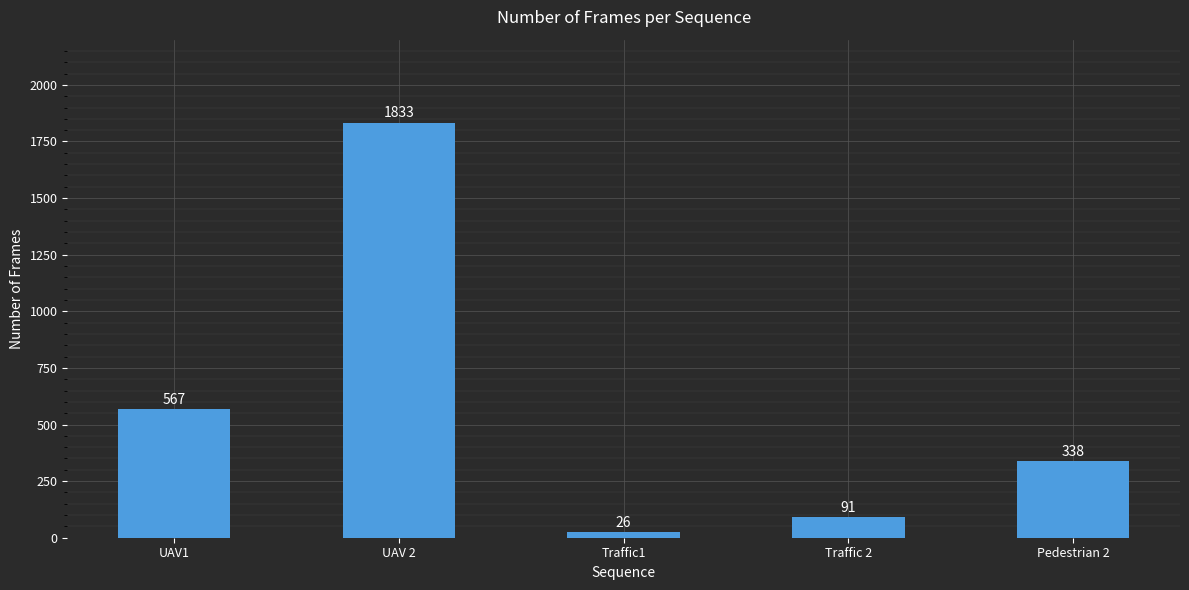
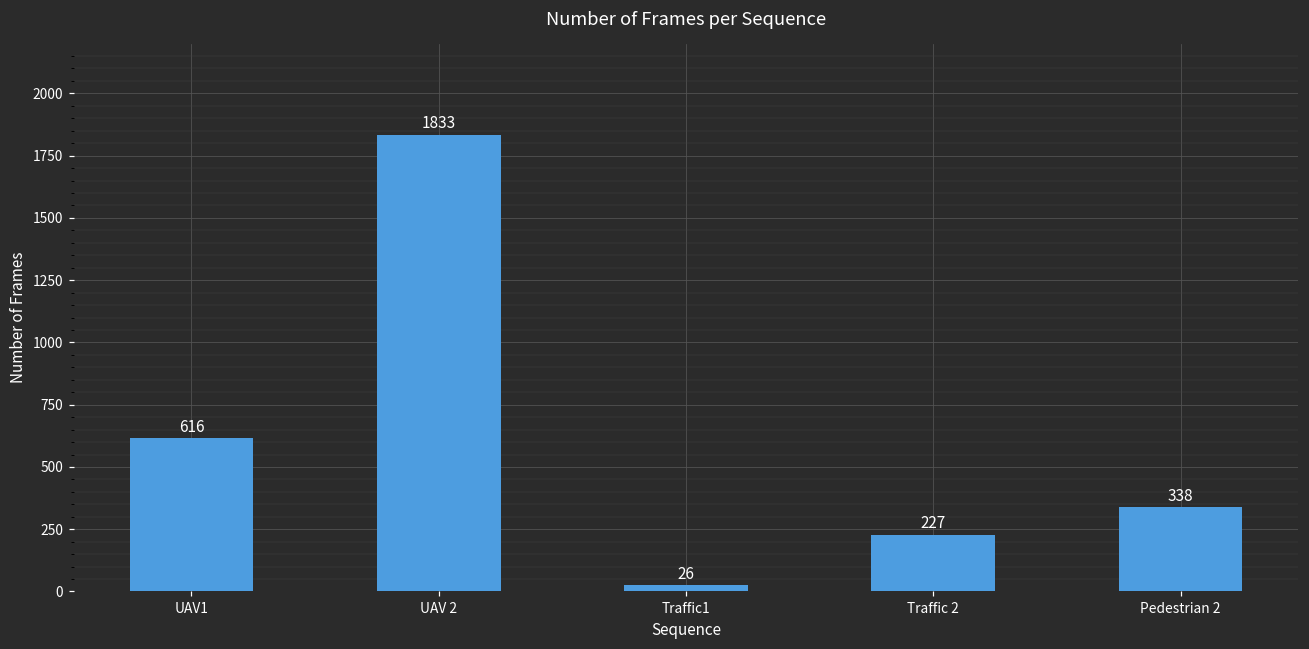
UAV1: 567 -> 616
Traffic 2: 91 -> 227
